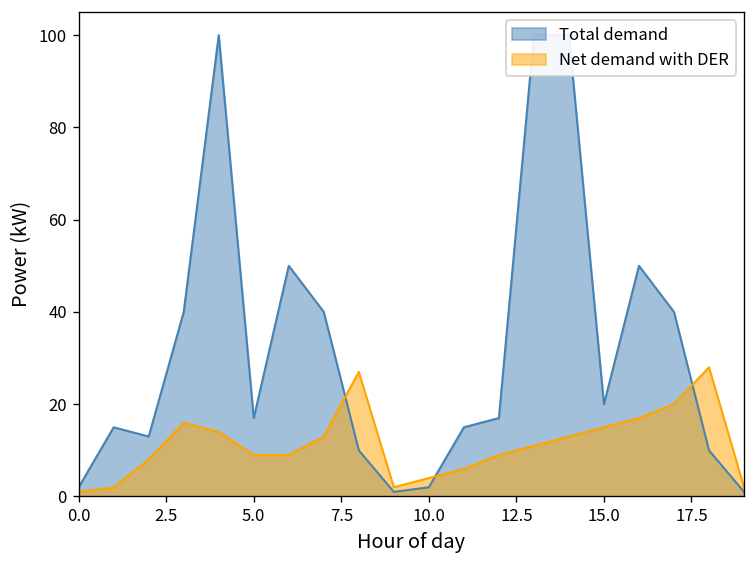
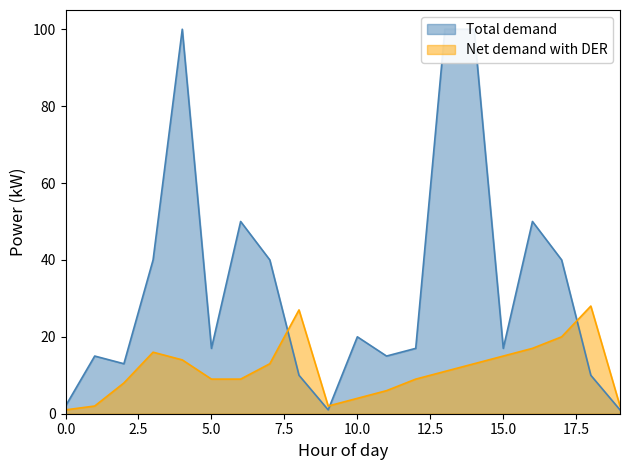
Total demand, 10.0: 2 -> 20
Total demand, 15.0: 20 -> 17
